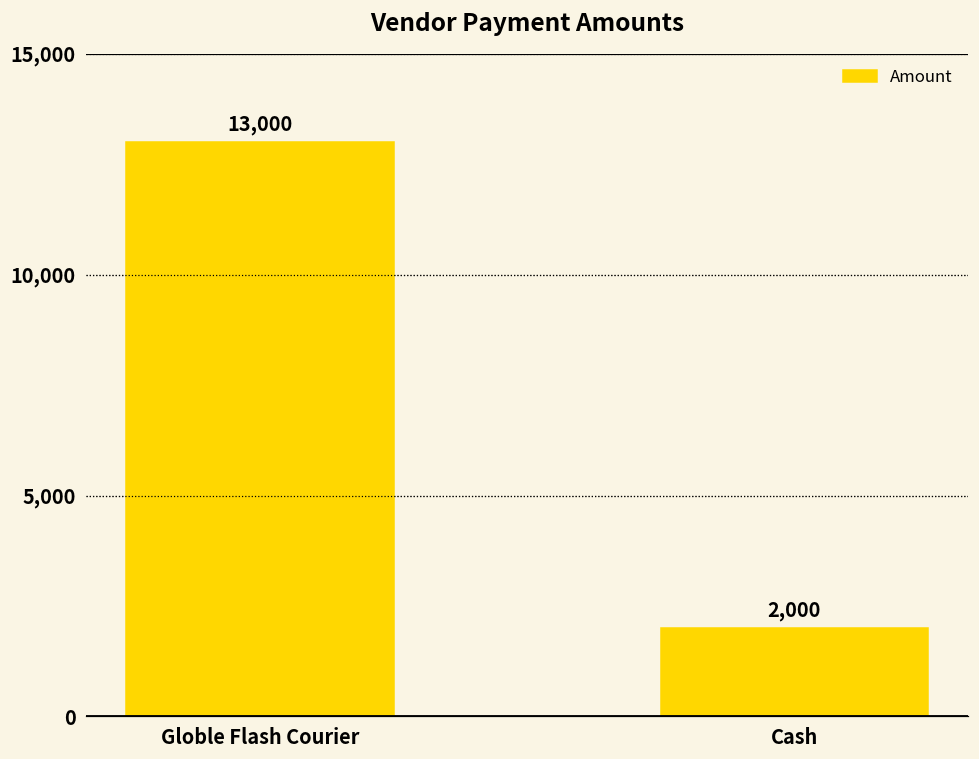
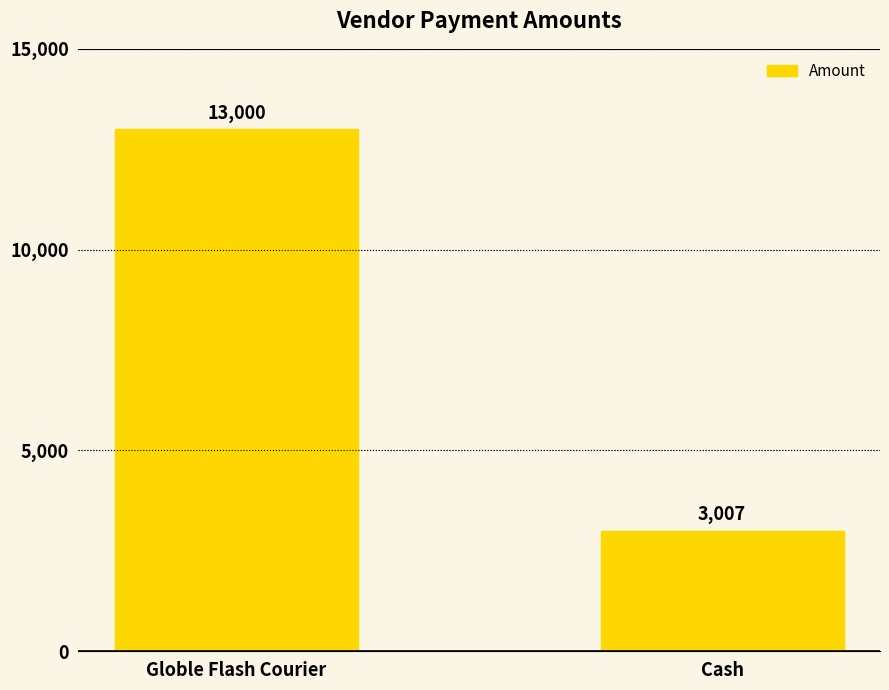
Cash: 2,000 -> 3,007
